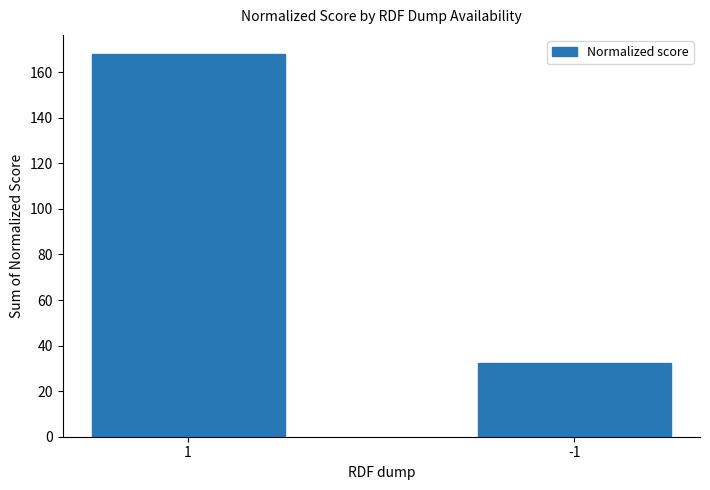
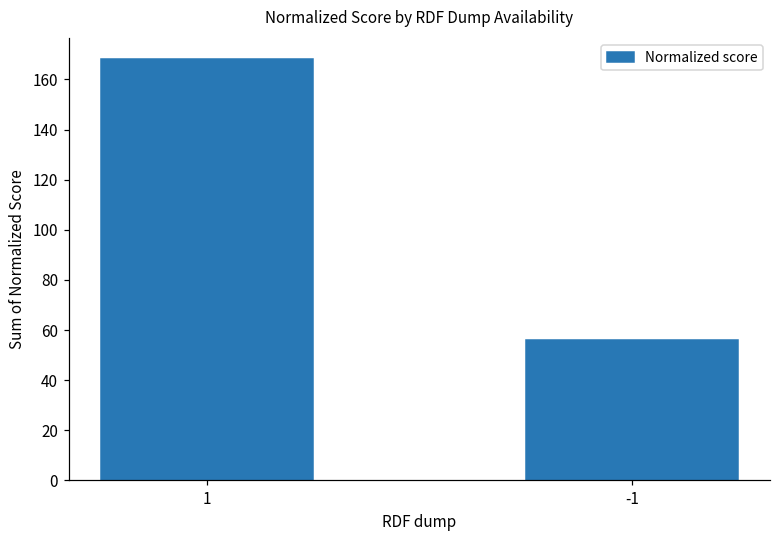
-1: 32 -> 56
